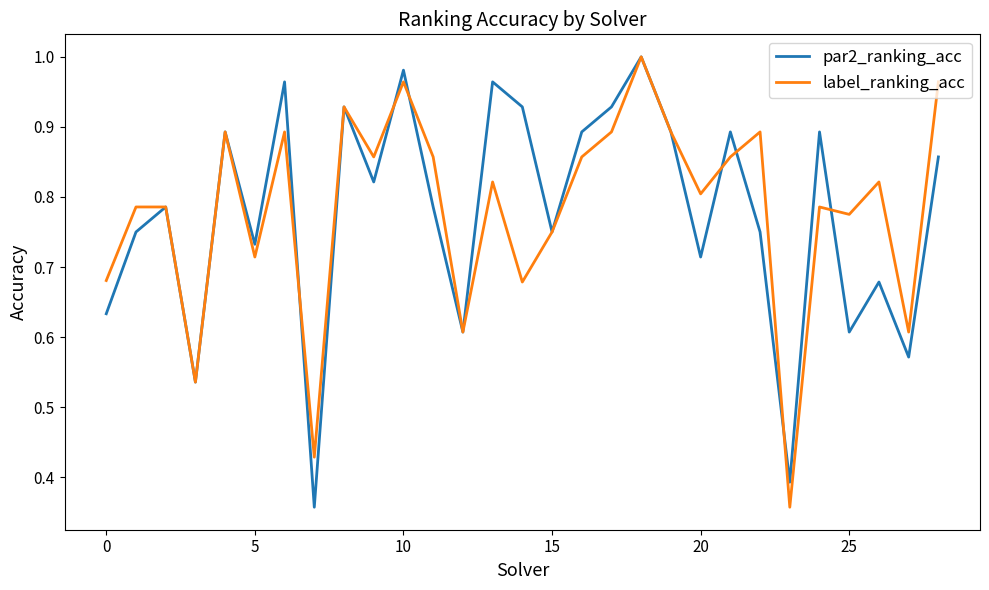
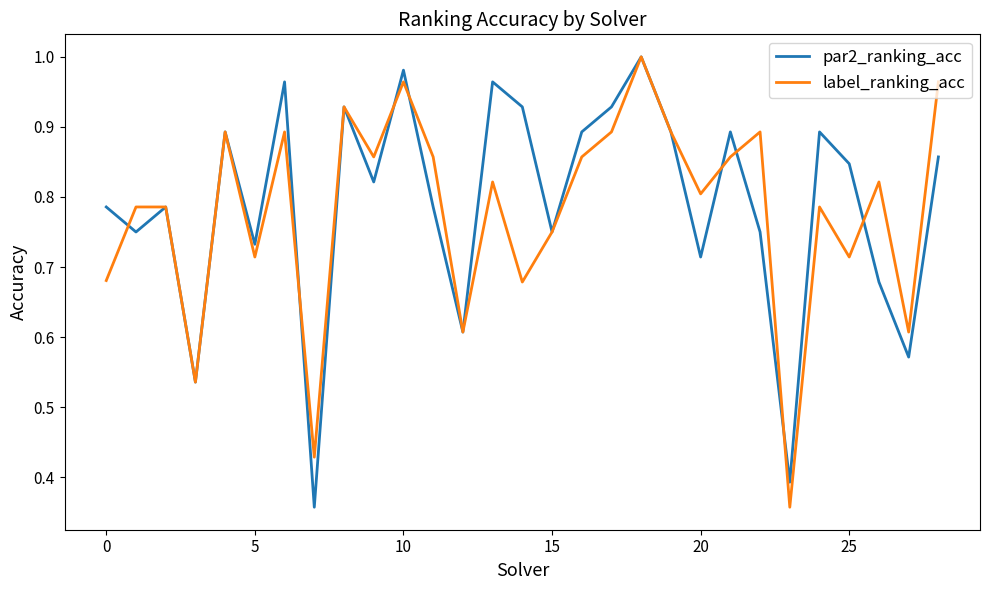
par2_ranking_acc, 0: 0.63 -> 0.79
par2_ranking_acc, 25: 0.61 -> 0.85
label_ranking_acc, 25: 0.78 -> 0.71
